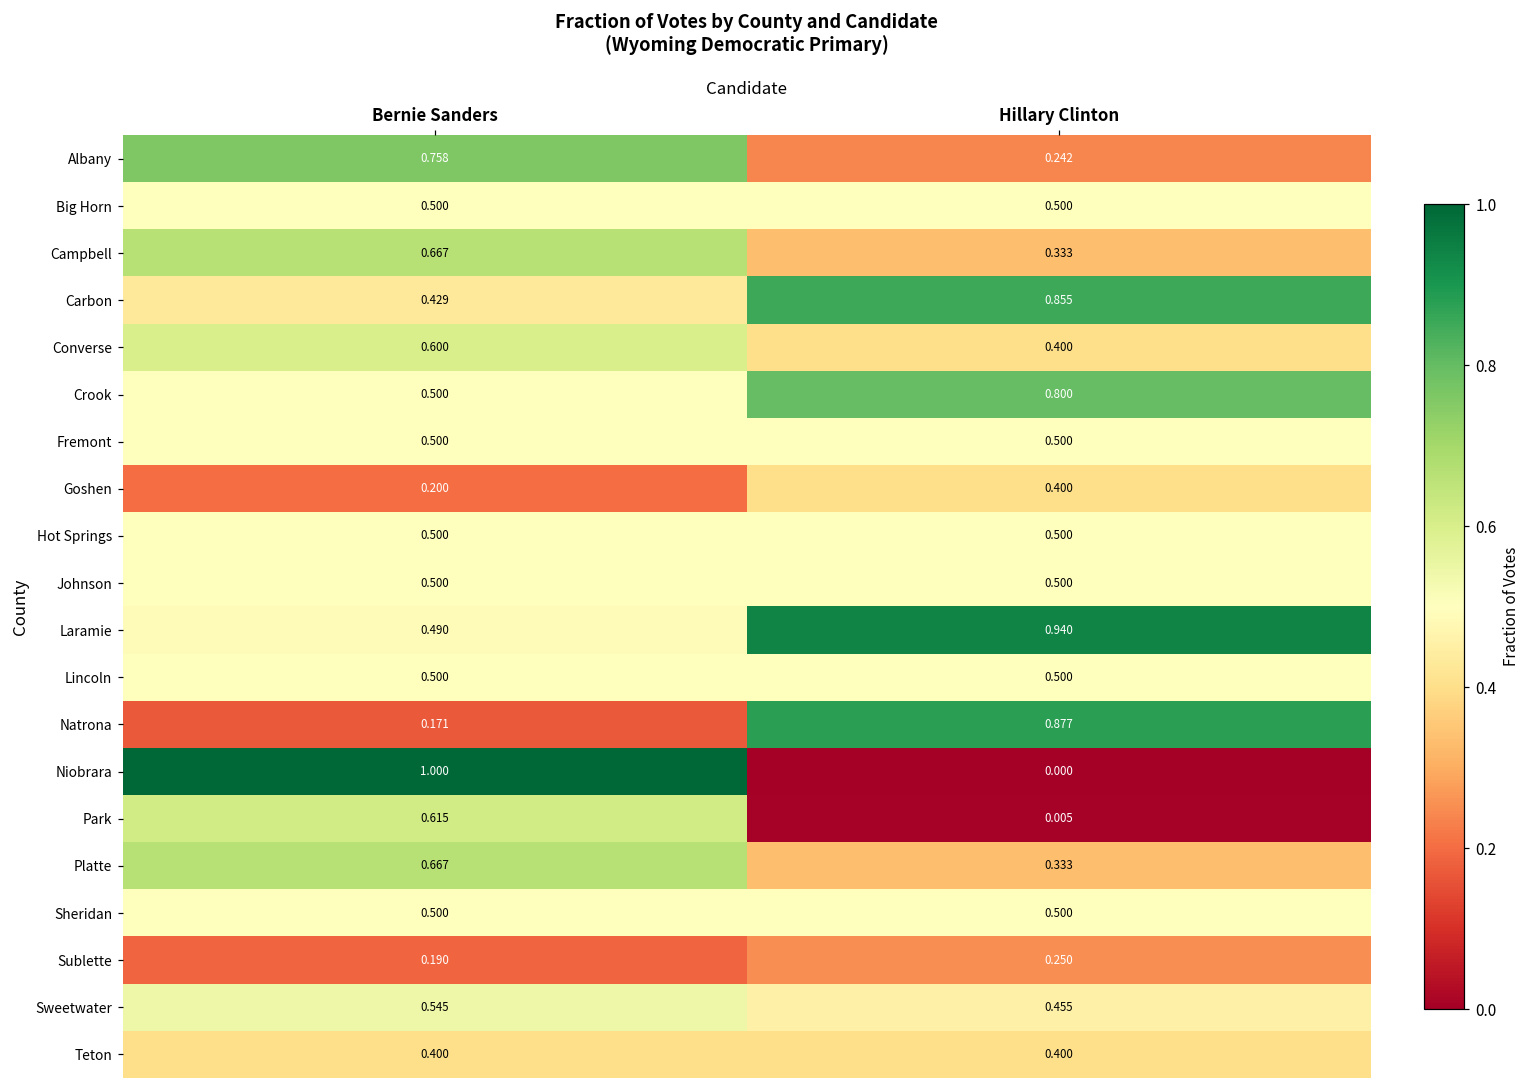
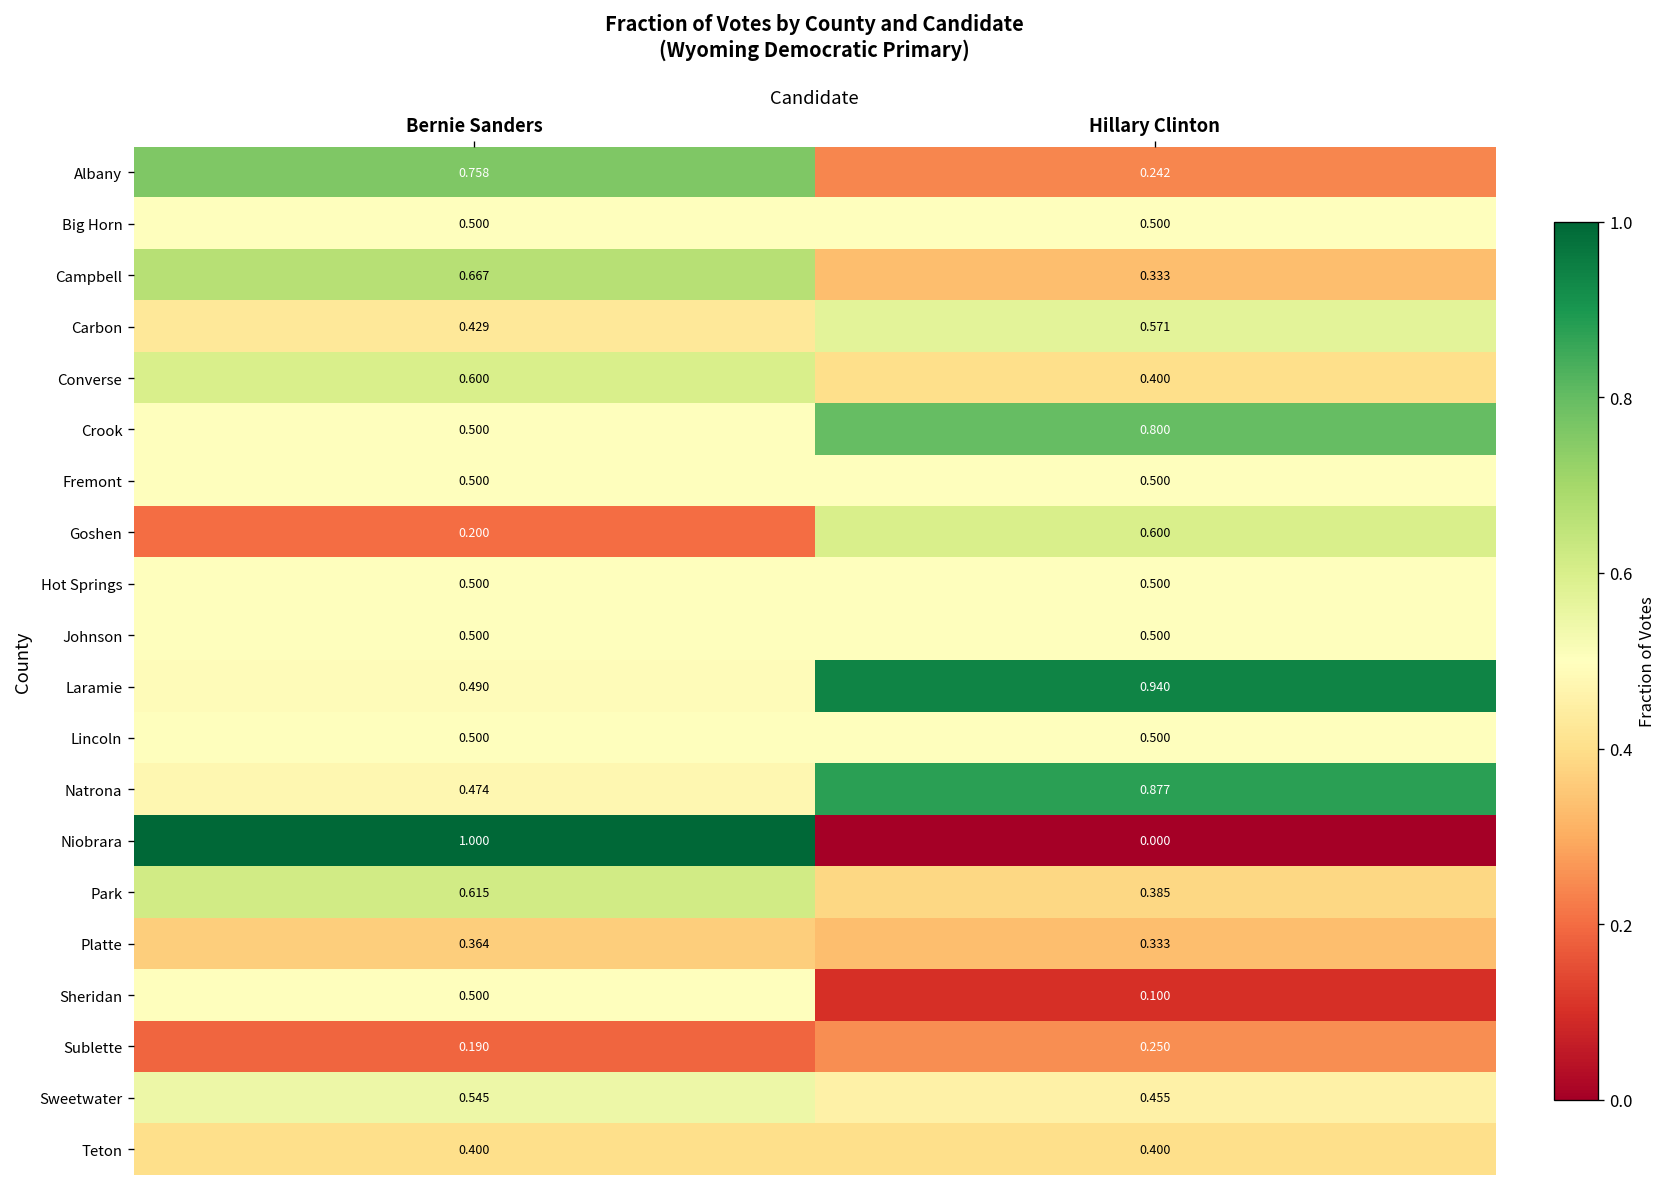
Carbon, Hillary Clinton: 0.855 -> 0.571
Goshen, Hillary Clinton: 0.400 -> 0.600
Natrona, Bernie Sanders: 0.171 -> 0.474
Park, Hillary Clinton: 0.005 -> 0.385
Platte, Bernie Sanders: 0.667 -> 0.364
Sheridan, Hillary Clinton: 0.500 -> 0.100
